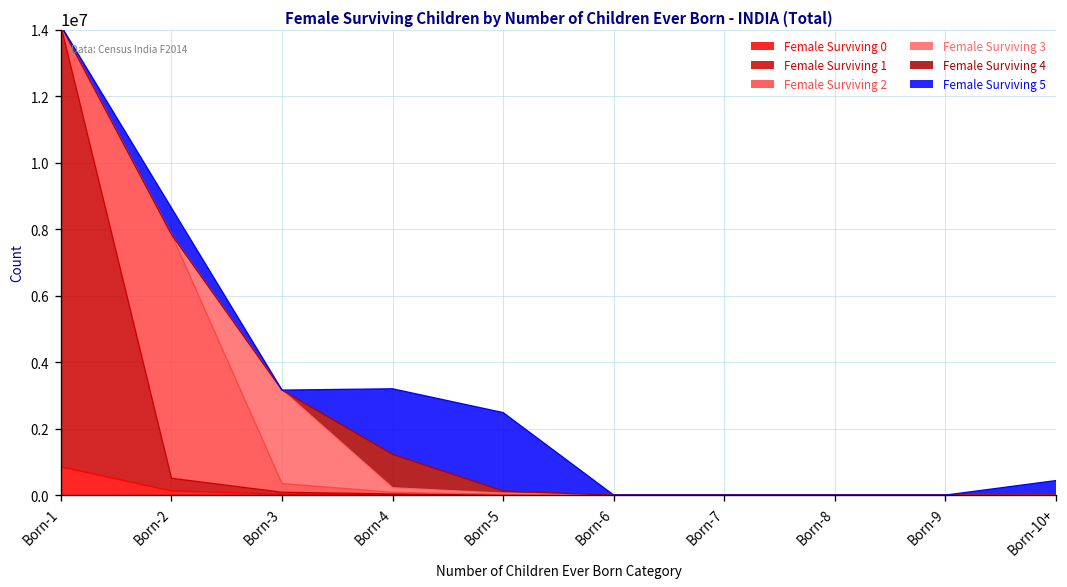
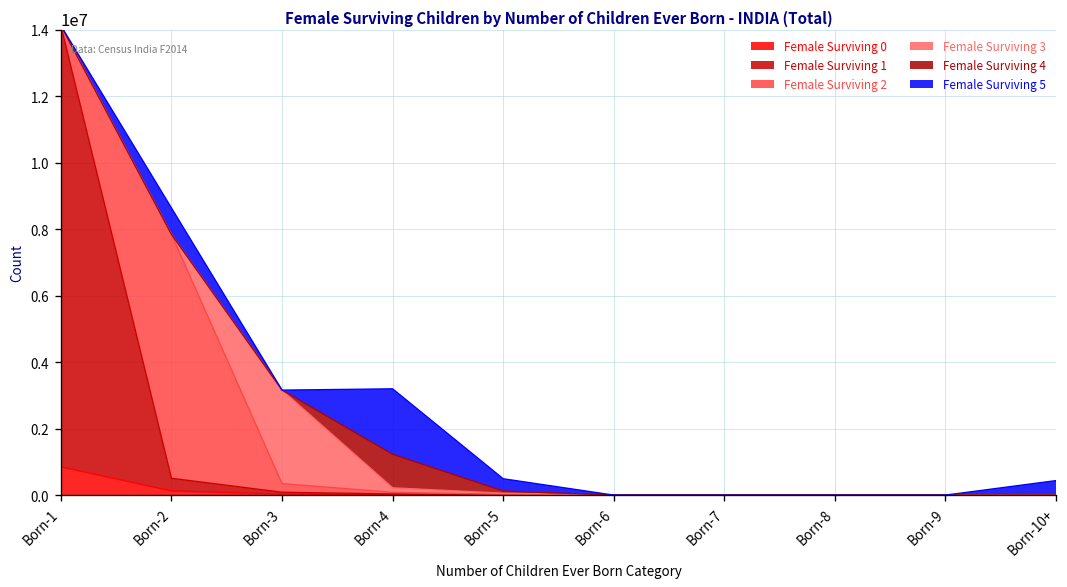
Female Surviving 5, Born-5: 2400000 -> 400000
